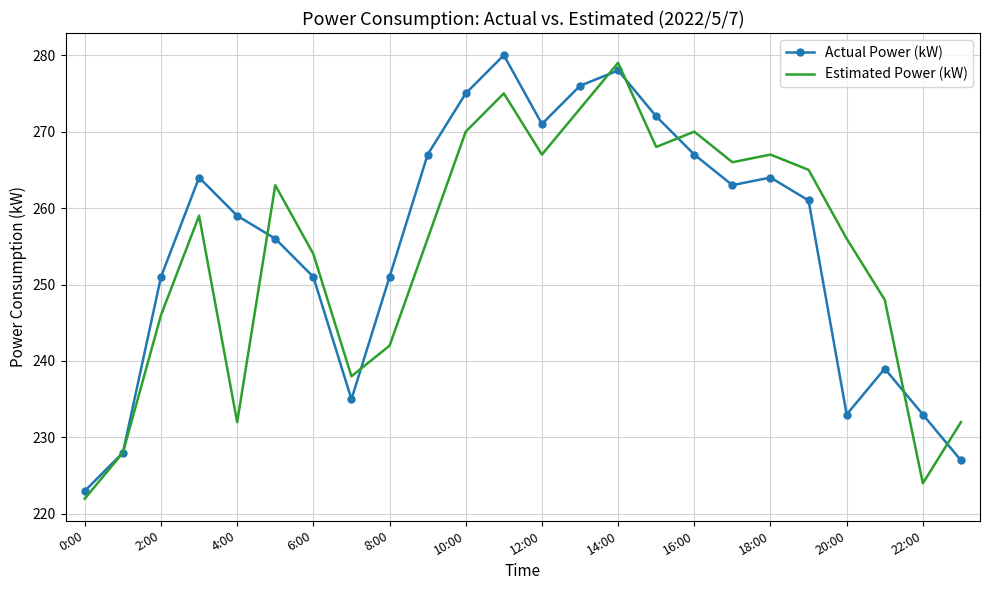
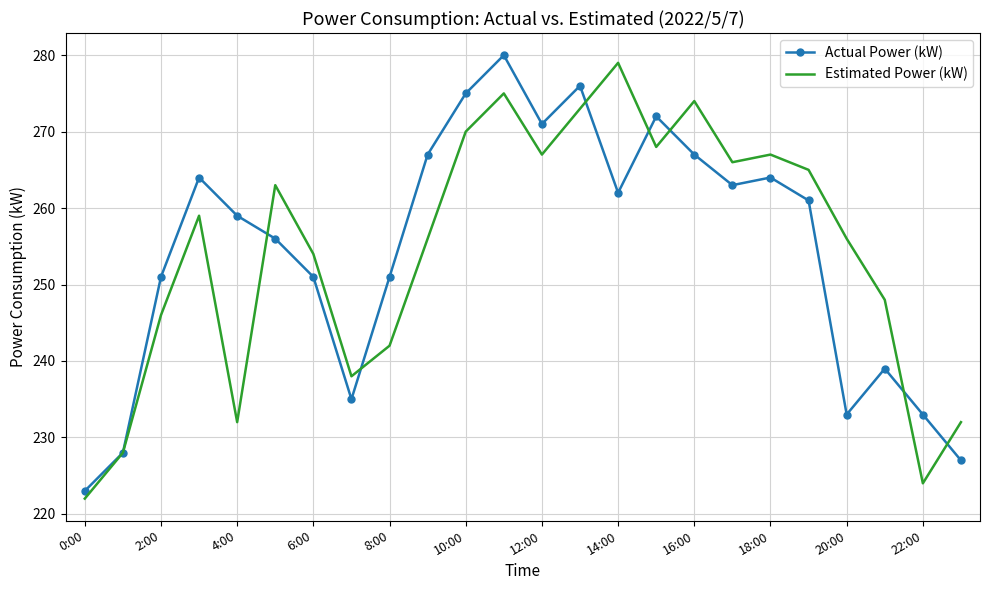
Actual Power (kW), 14:00: 278 -> 262
Estimated Power (kW), 16:00: 270 -> 274
